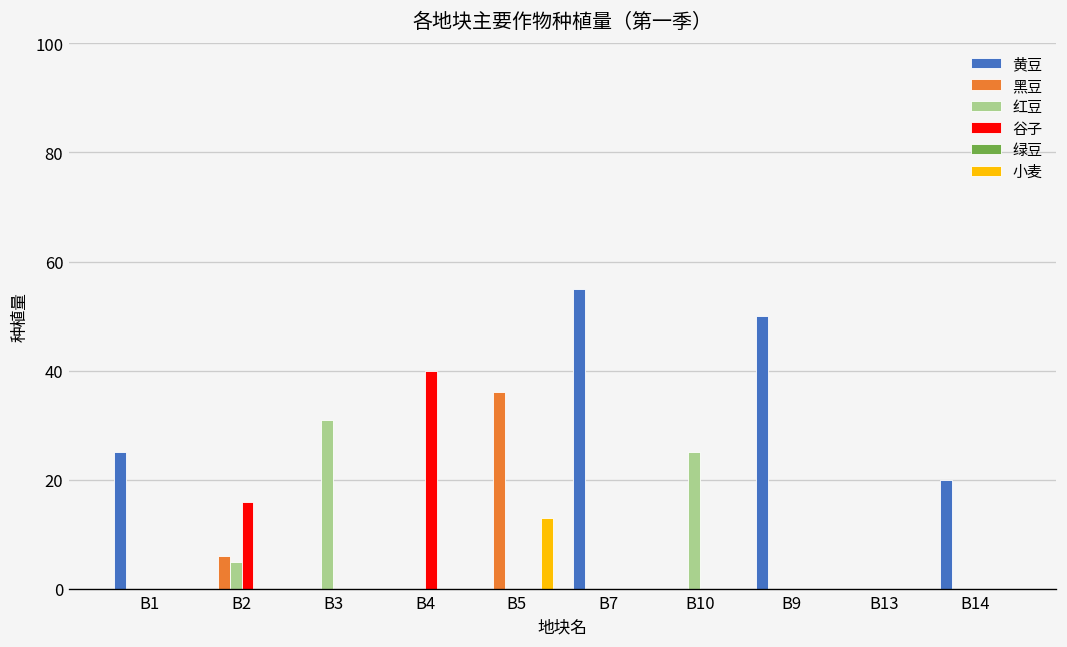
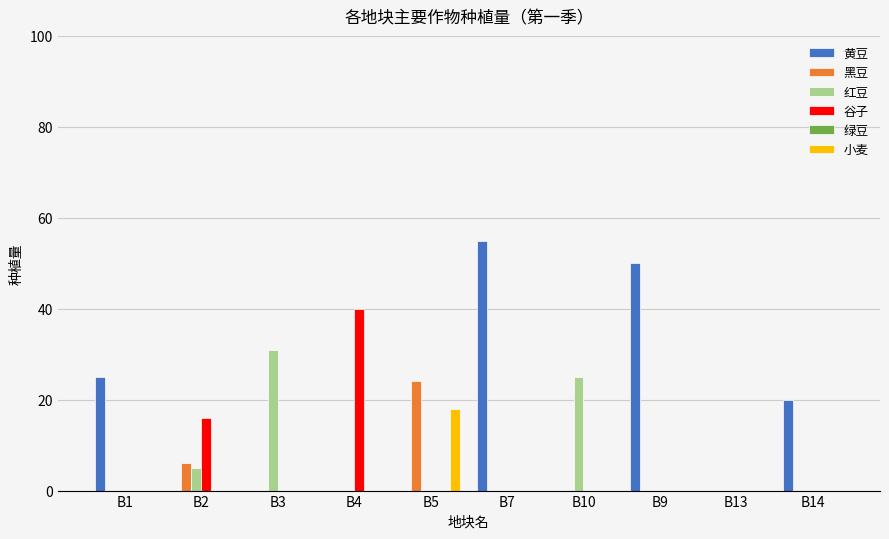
黑豆, B5: 36 -> 24
小麦, B5: 13 -> 18
